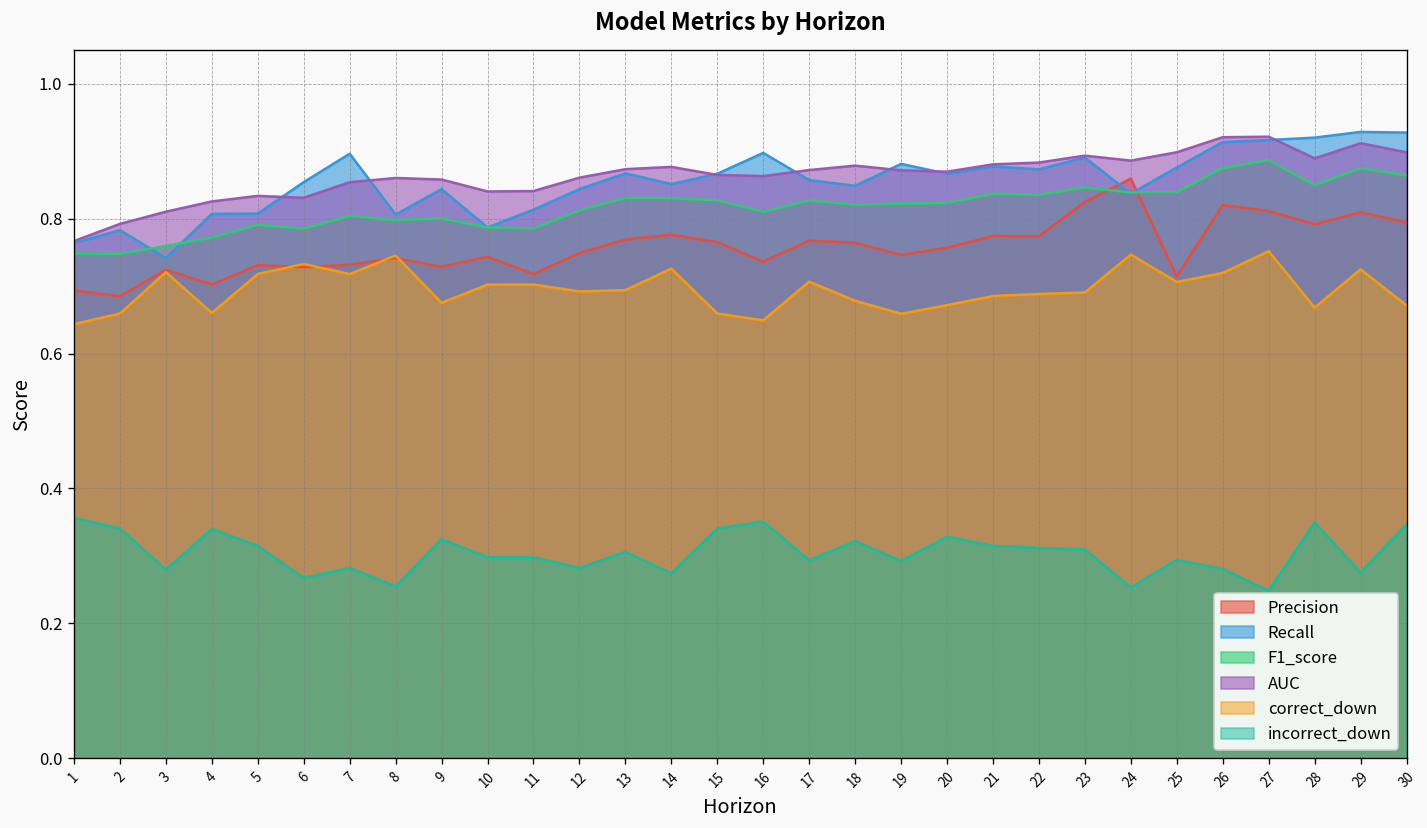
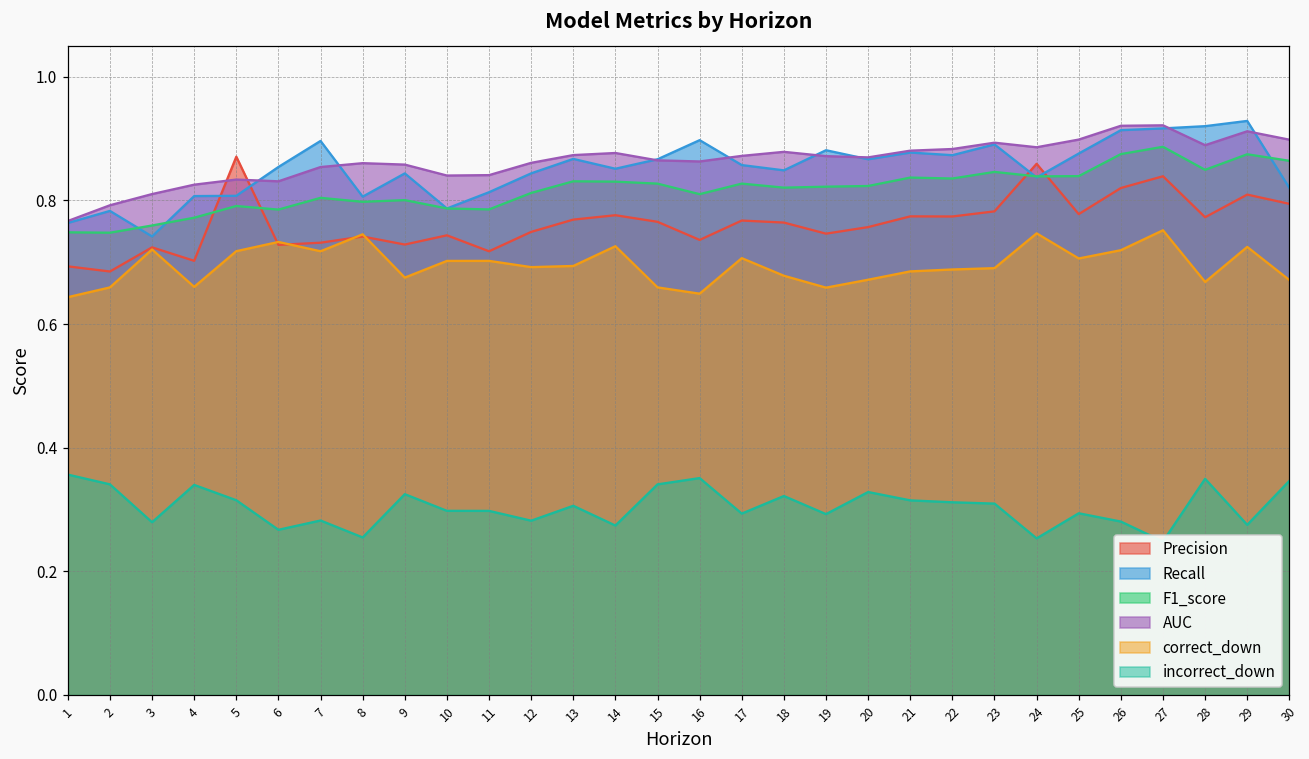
Precision, 5: 0.73 -> 0.87
Precision, 23: 0.82 -> 0.78
Precision, 25: 0.71 -> 0.78
Precision, 27: 0.81 -> 0.84
Precision, 28: 0.79 -> 0.77
Recall, 30: 0.93 -> 0.82
